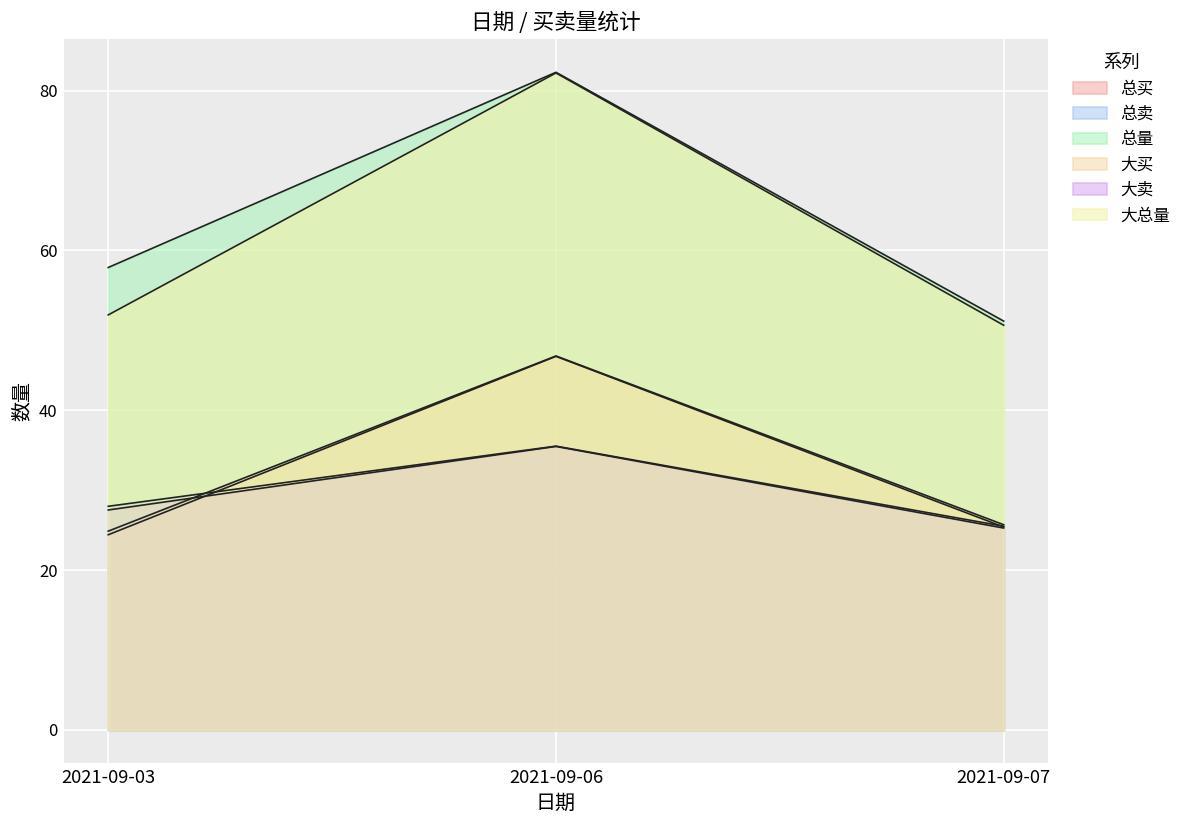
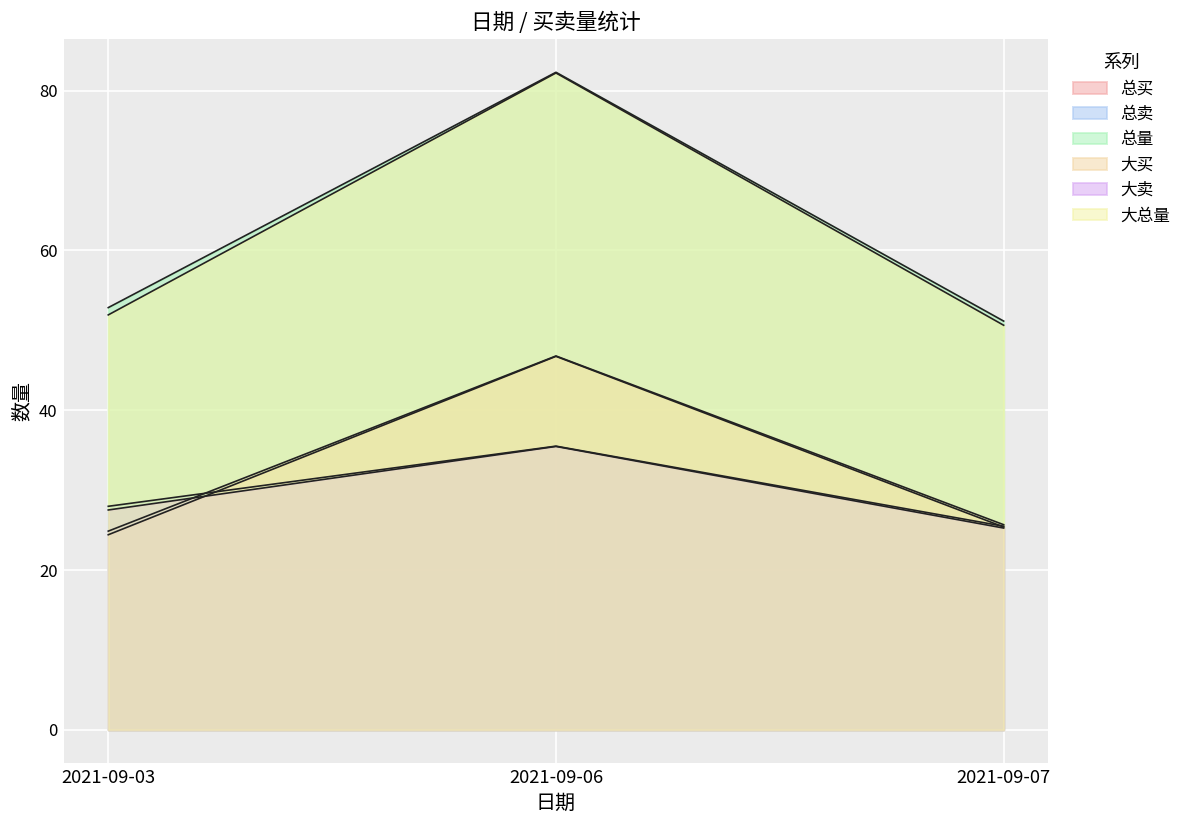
总量, 2021-09-03: 58 -> 53
